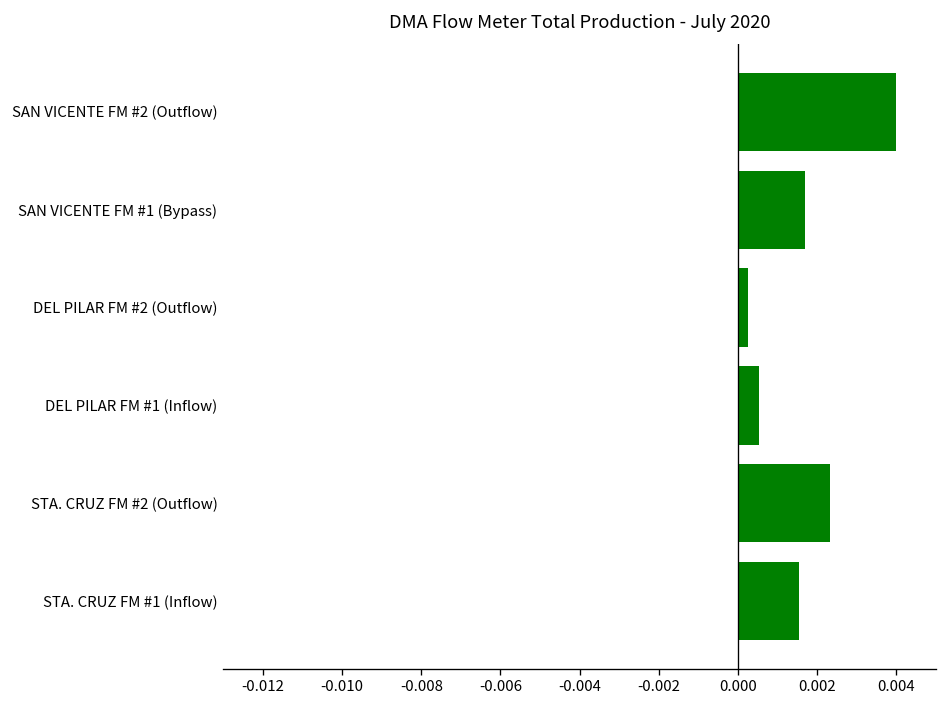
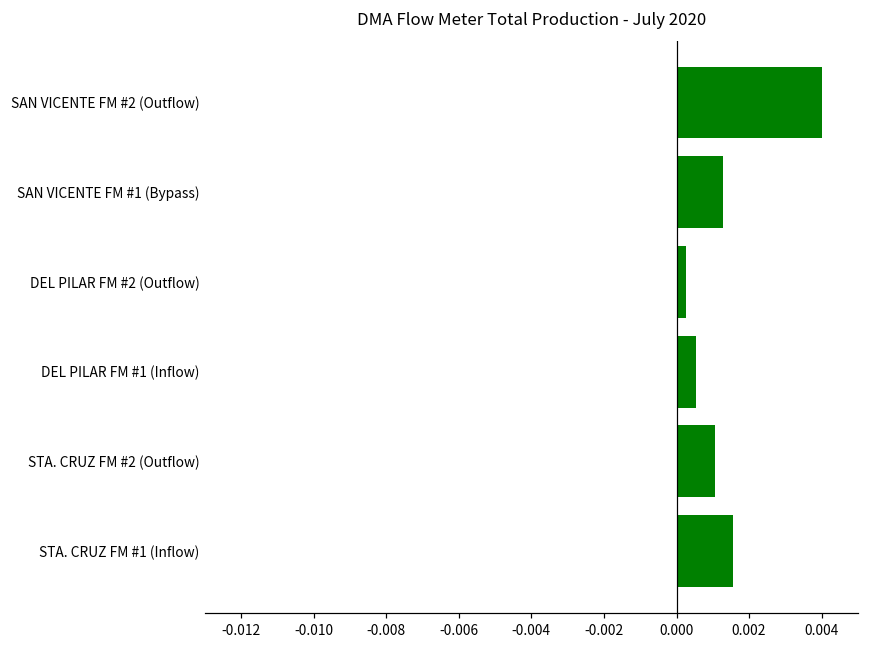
SAN VICENTE FM #1 (Bypass): 0.0017 -> 0.0013
STA. CRUZ FM #2 (Outflow): 0.0023 -> 0.0011
